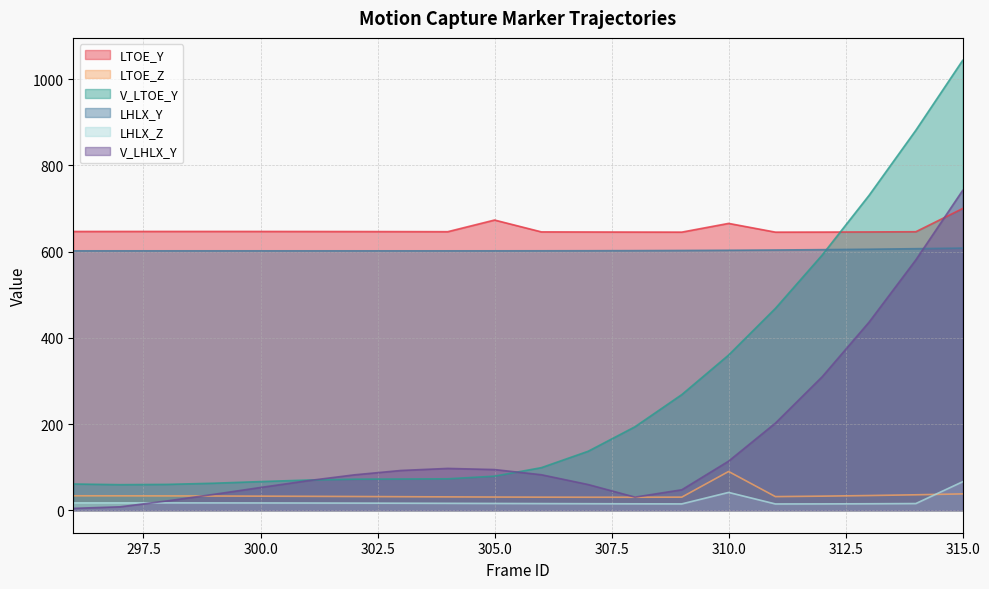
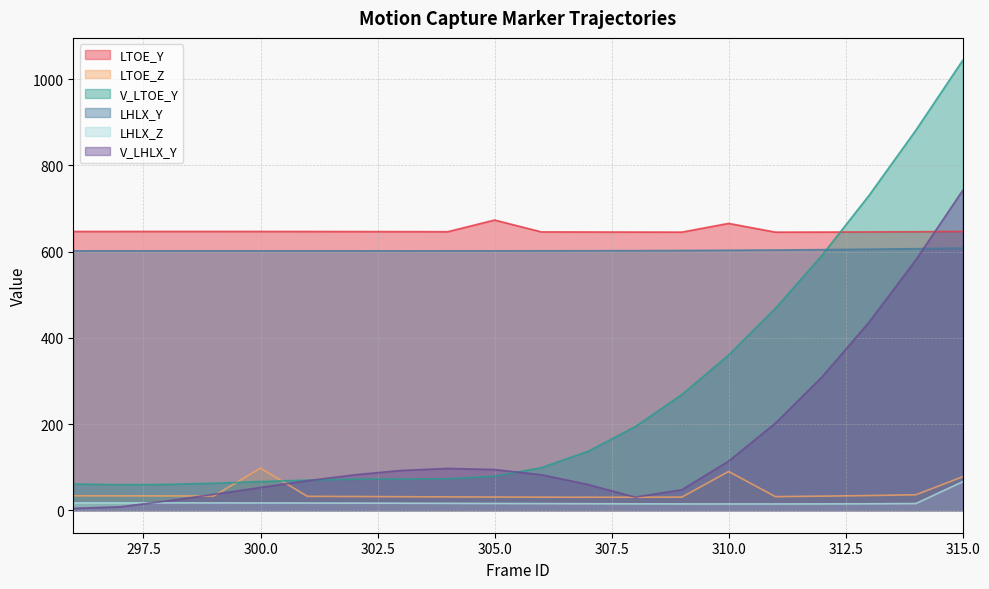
LTOE_Z, 300.0: 30 -> 100
LHLX_Z, 310.0: 40 -> 10
LTOE_Y, 315.0: 700 -> 650
LTOE_Z, 315.0: 40 -> 80
